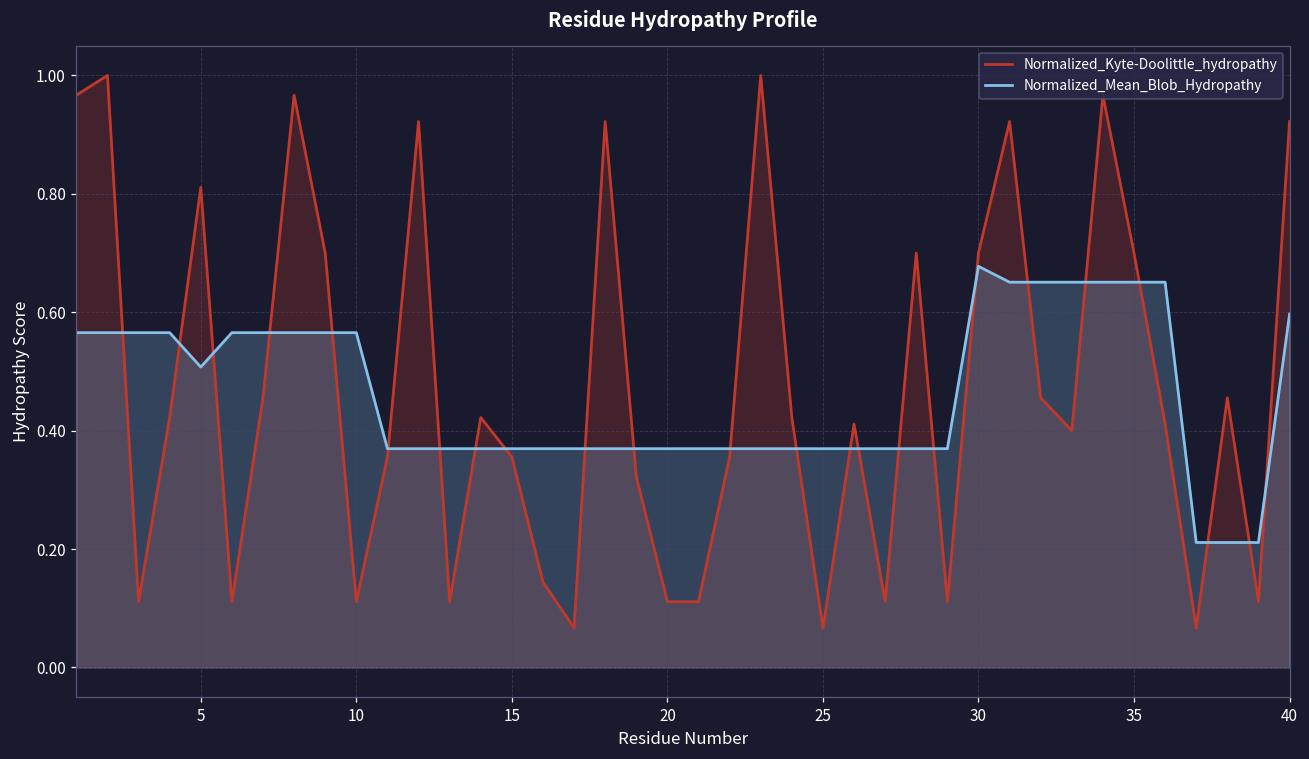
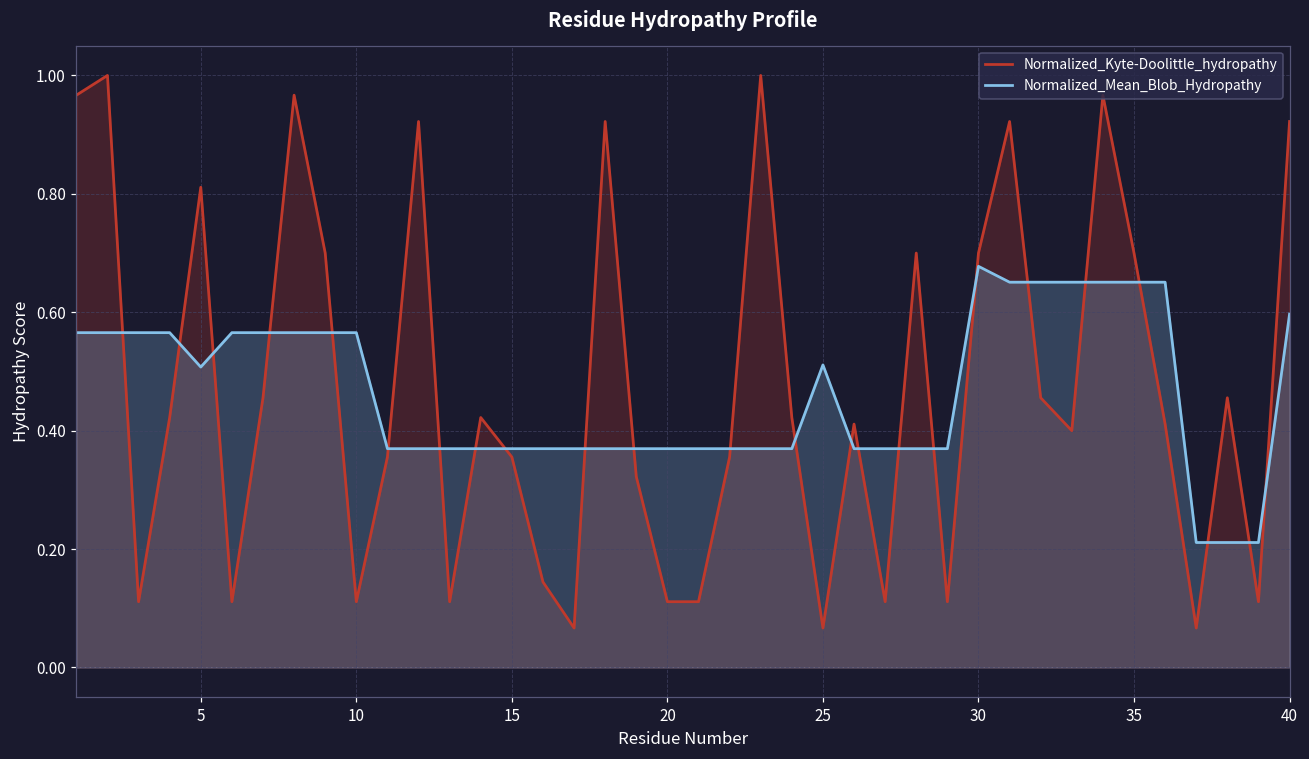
Normalized_Mean_Blob_Hydropathy, 25: 0.37 -> 0.51
